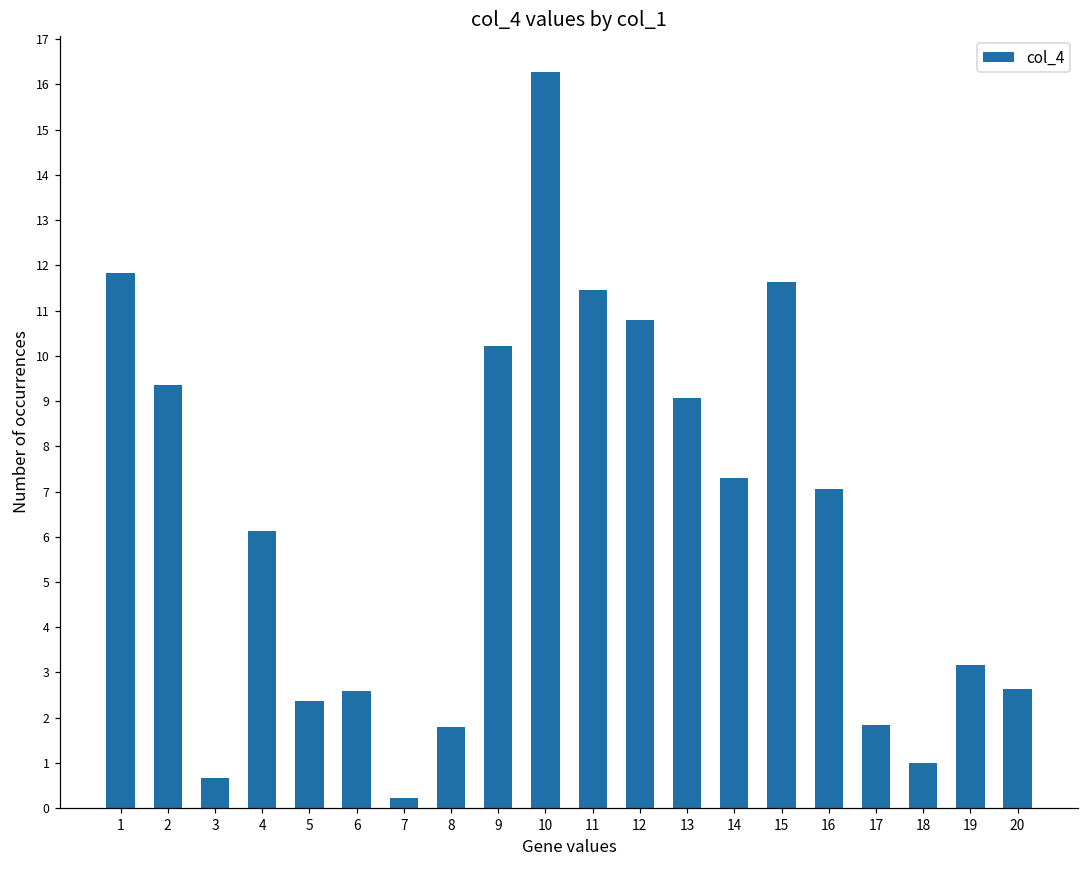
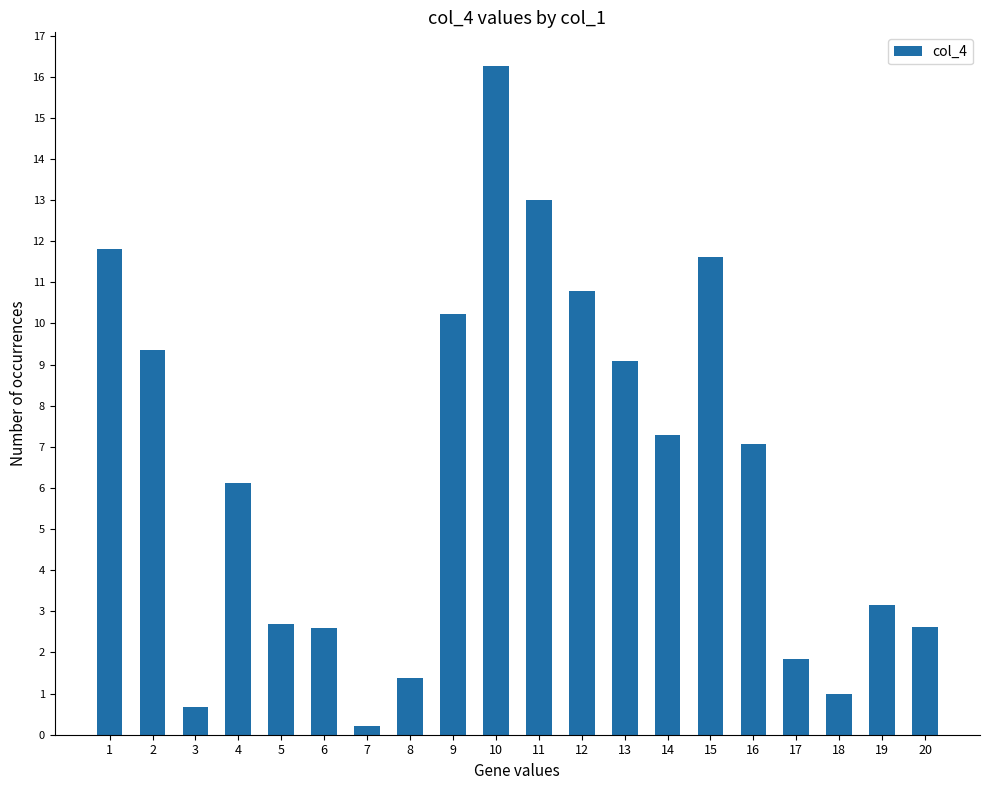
5: 2.4 -> 2.7
8: 1.8 -> 1.4
11: 11.5 -> 13.0
